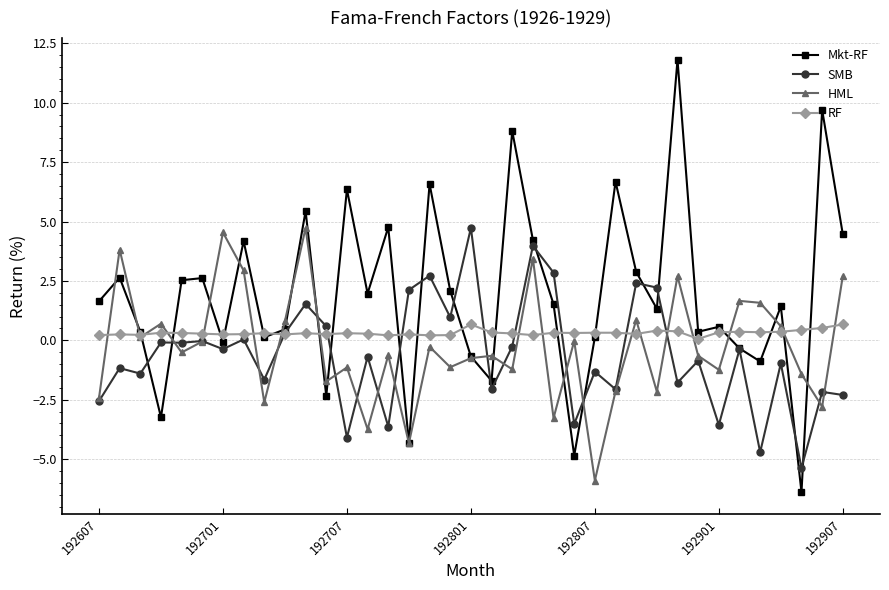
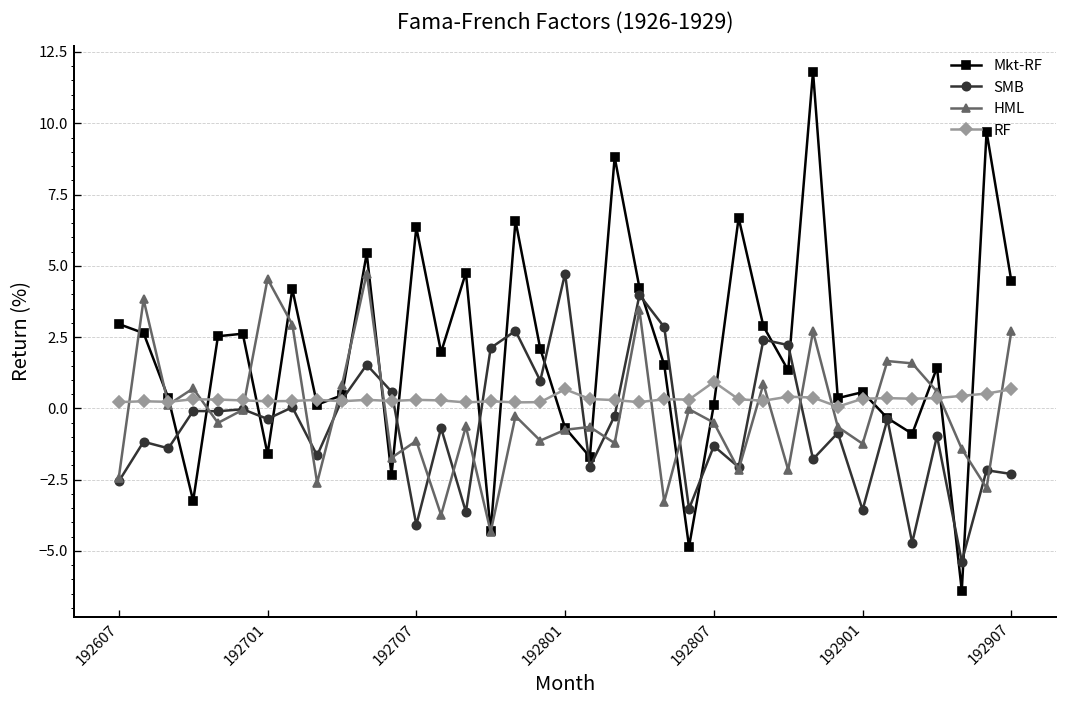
Mkt-RF, 192607: 1.6 -> 3.0
Mkt-RF, 192701: -0.1 -> -1.6
HML, 192807: -5.9 -> -0.5
RF, 192807: 0.3 -> 0.9
